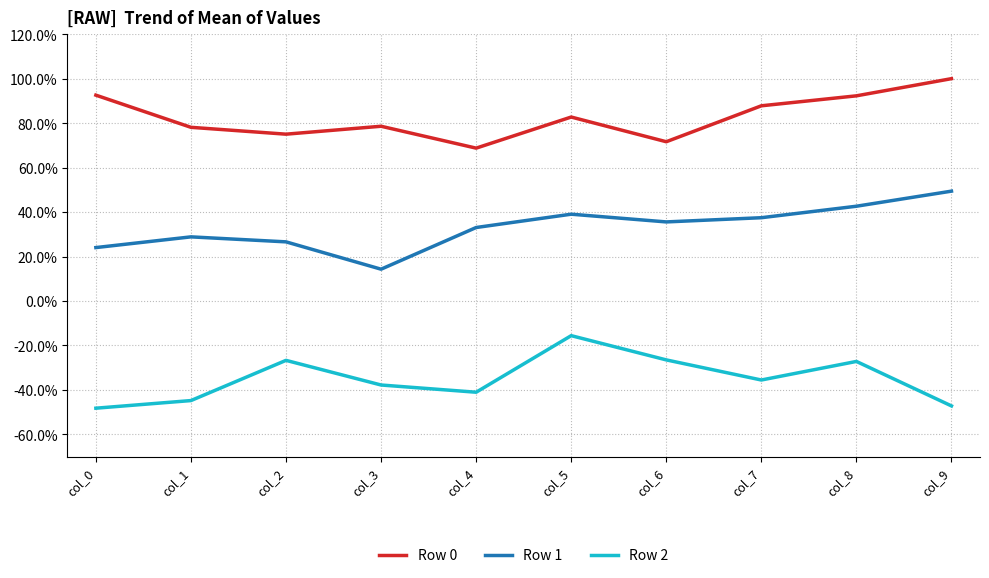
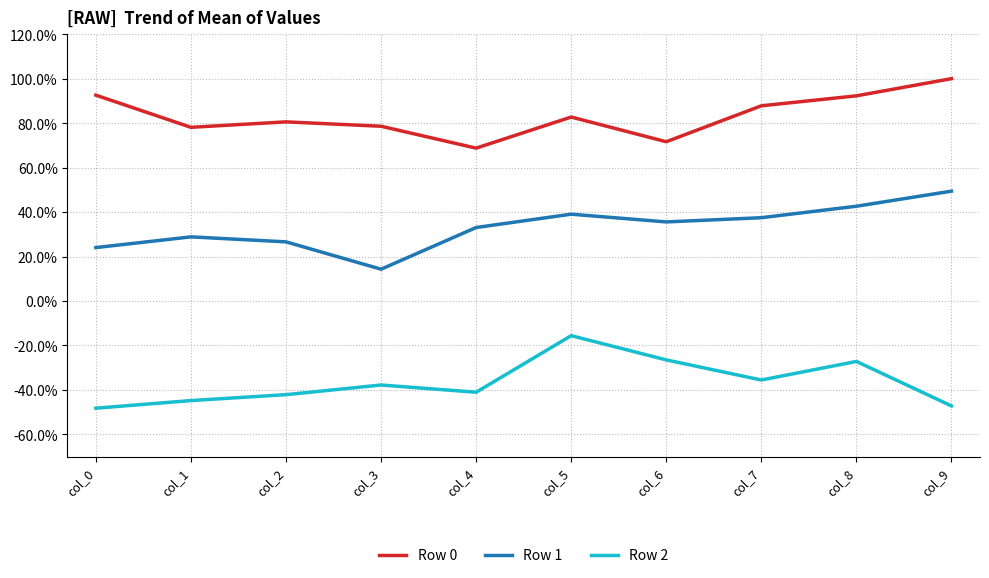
Row 0, col_2: 75% -> 81%
Row 2, col_2: -27% -> -42%
